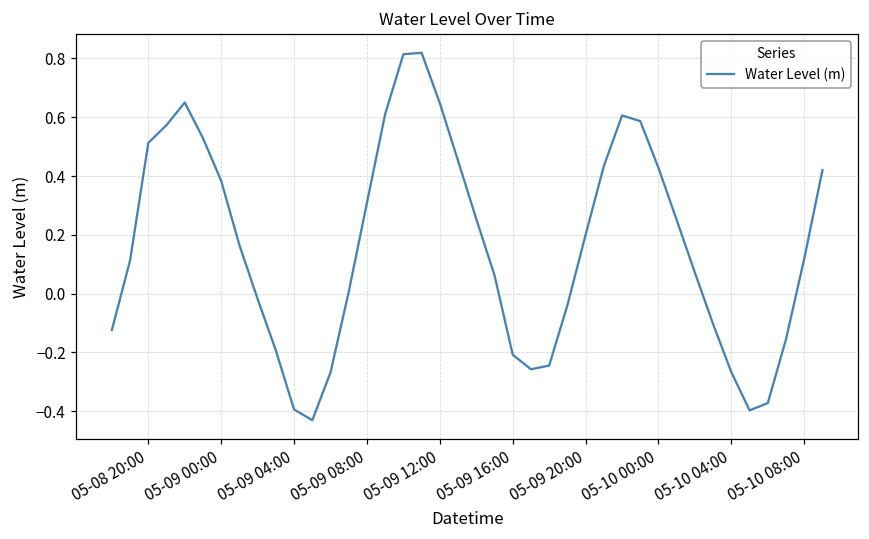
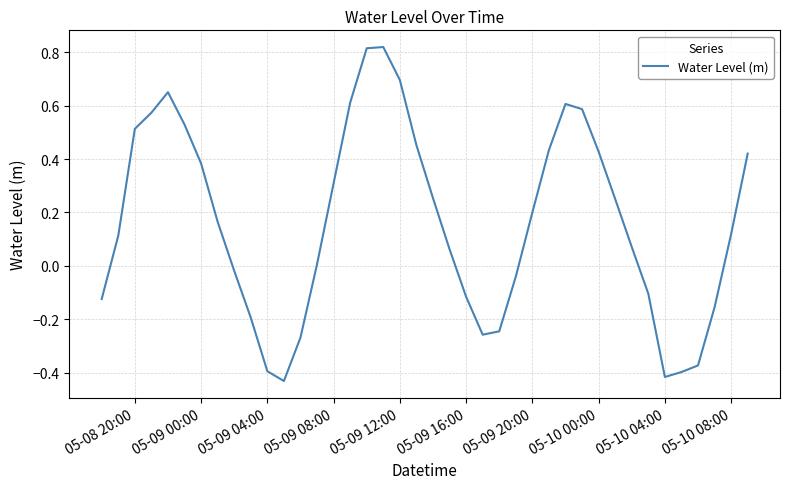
05-09 12:00: 0.65 -> 0.70
05-09 16:00: -0.21 -> -0.12
05-10 04:00: -0.27 -> -0.42
